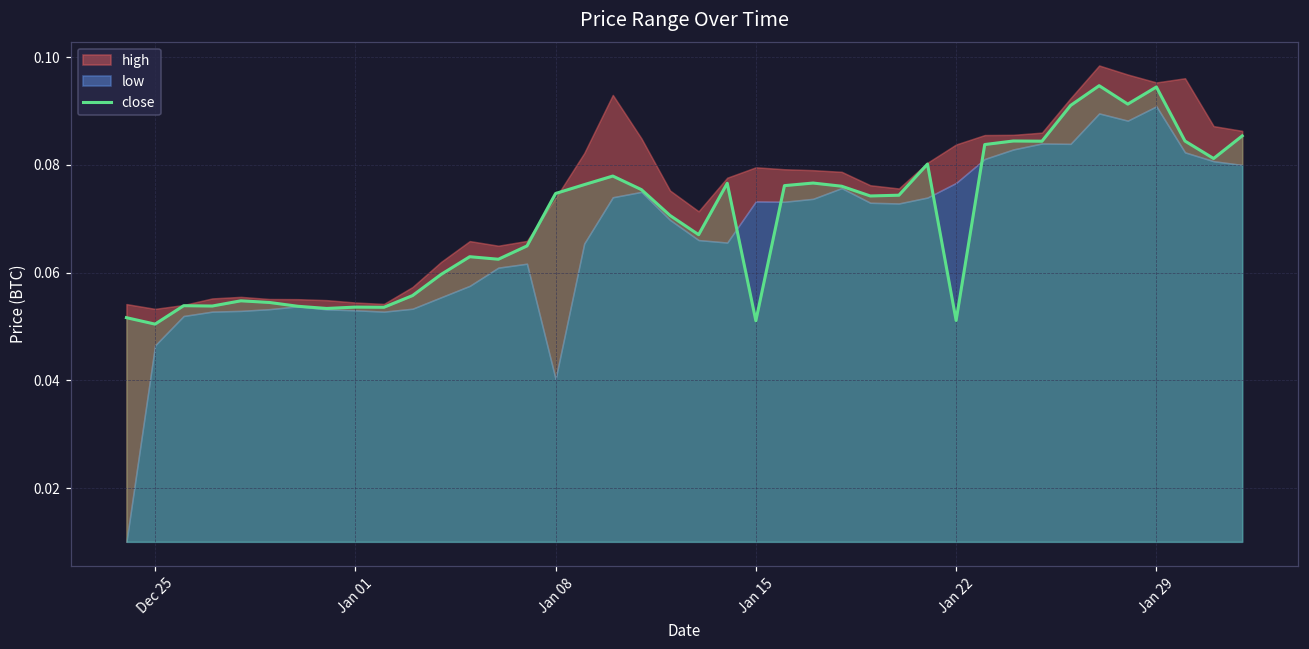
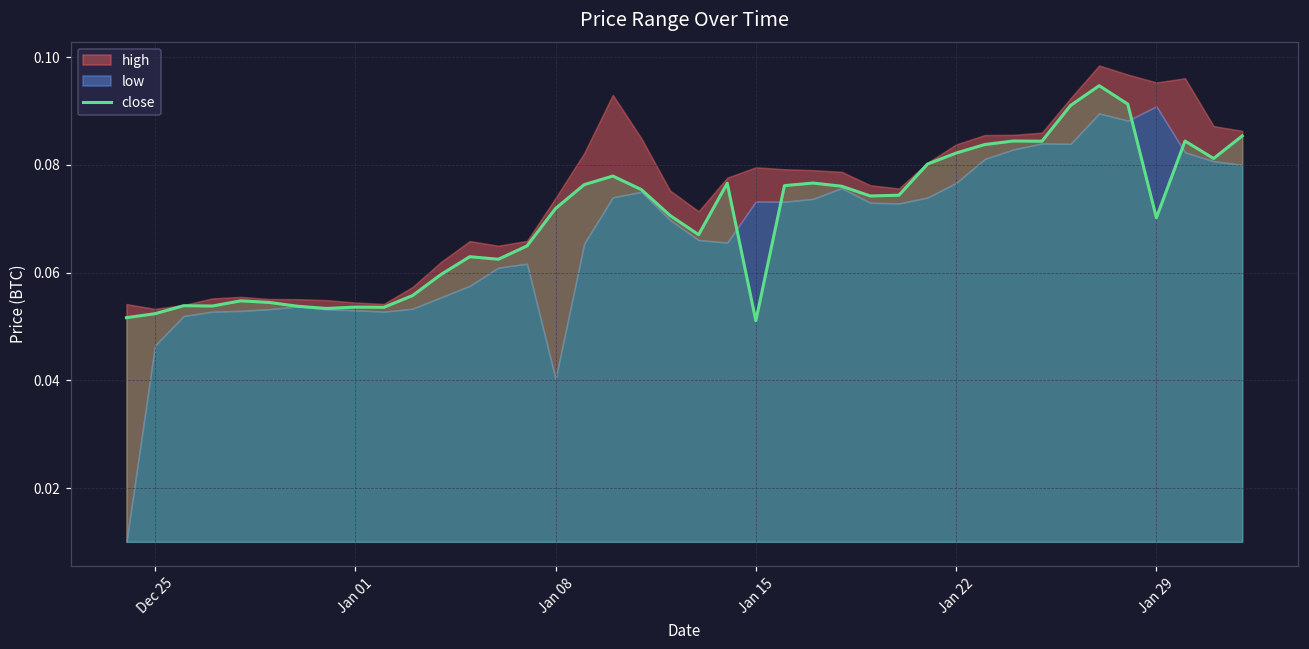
close, Dec 25: 0.050 -> 0.052
close, Jan 08: 0.075 -> 0.072
close, Jan 22: 0.051 -> 0.082
close, Jan 29: 0.094 -> 0.070
